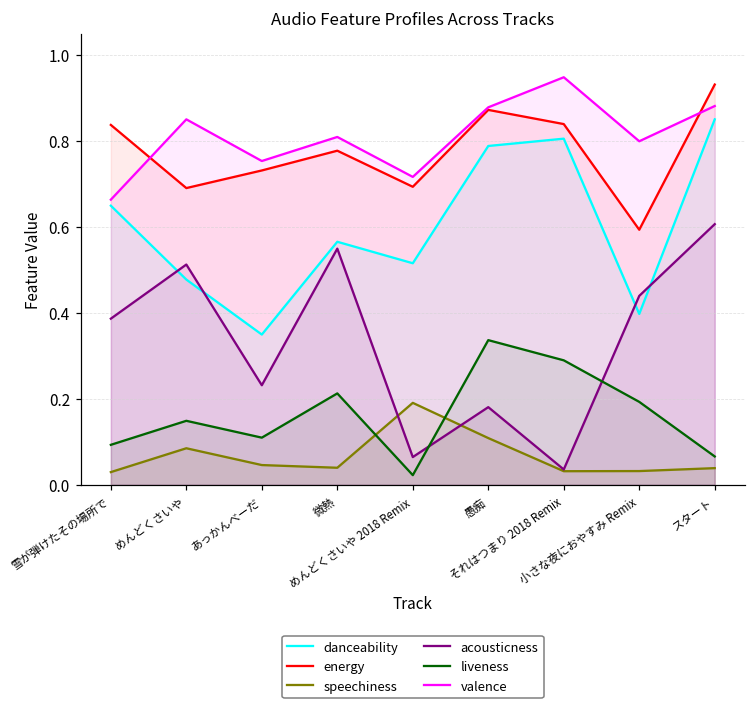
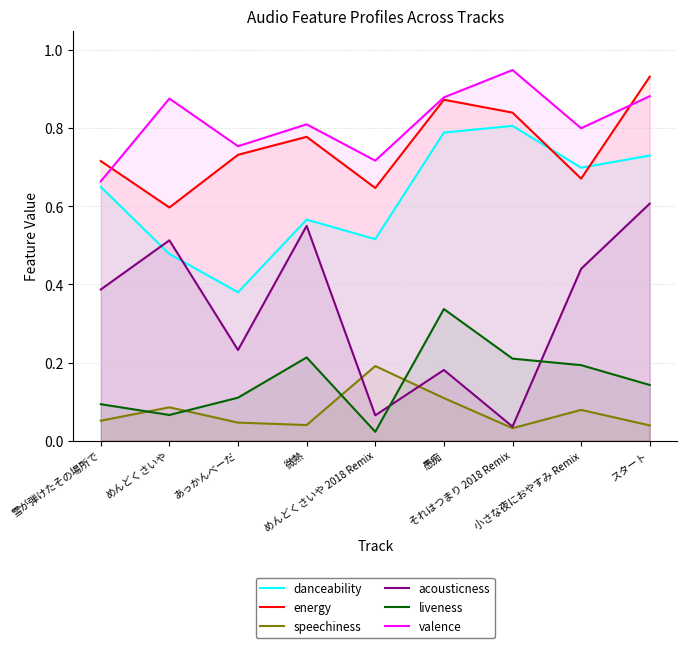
energy, 雪が弾けたその場所で: 0.84 -> 0.72
speechiness, 雪が弾けたその場所で: 0.03 -> 0.05
energy, めんどくさいや: 0.69 -> 0.60
liveness, めんどくさいや: 0.15 -> 0.07
valence, めんどくさいや: 0.85 -> 0.88
danceability, あっかんべーだ: 0.35 -> 0.38
energy, めんどくさいや 2018 Remix: 0.69 -> 0.65
liveness, それはつまり 2018 Remix: 0.29 -> 0.21
danceability, 小さな夜におやすみ Remix: 0.40 -> 0.70
energy, 小さな夜におやすみ Remix: 0.59 -> 0.67
speechiness, 小さな夜におやすみ Remix: 0.03 -> 0.08
danceability, スタート: 0.85 -> 0.73
liveness, スタート: 0.07 -> 0.14
